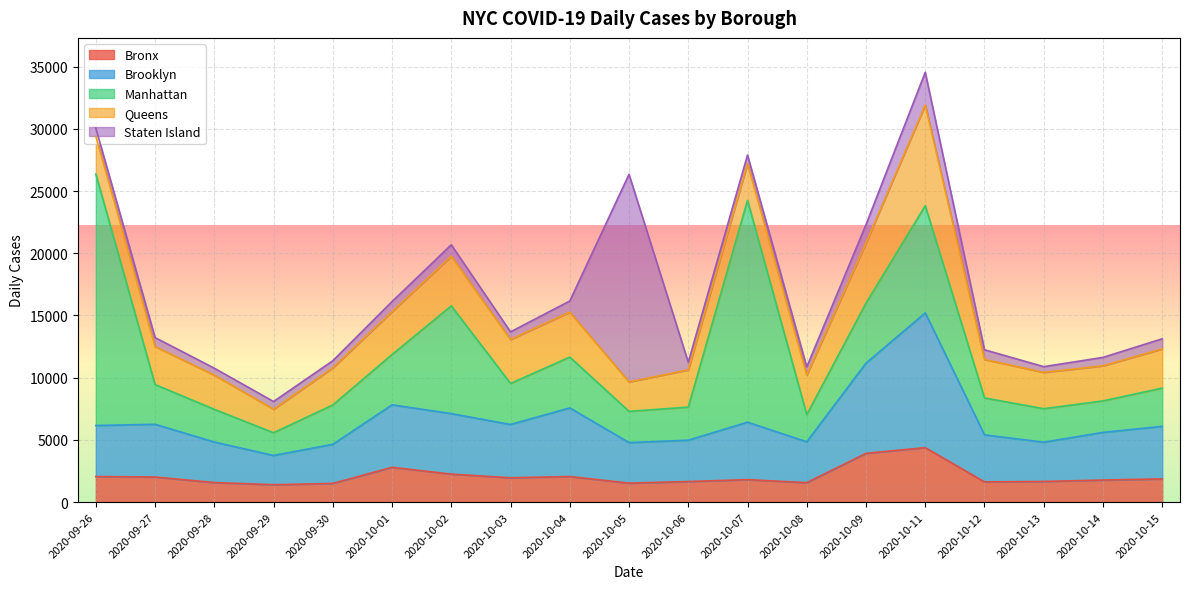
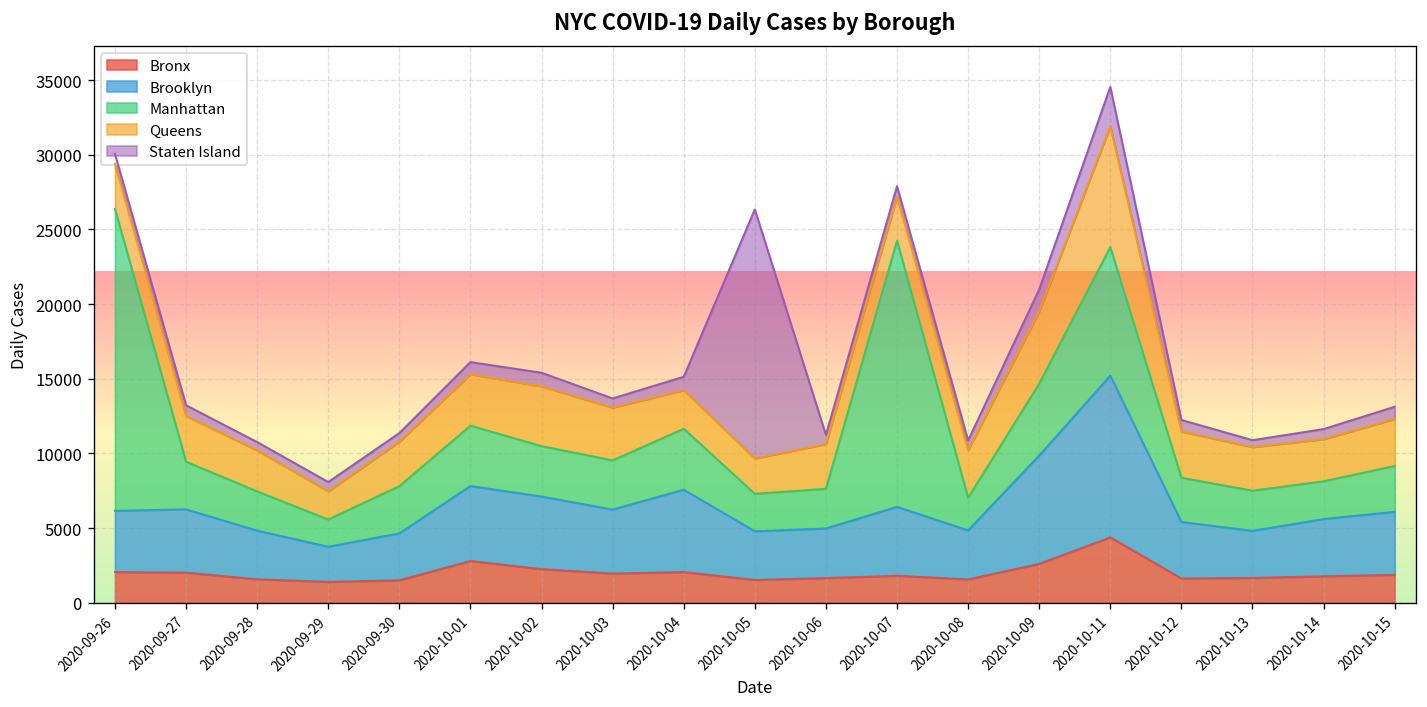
Manhattan, 2020-10-02: 8700 -> 3400
Queens, 2020-10-04: 3600 -> 2600
Bronx, 2020-10-09: 3900 -> 2600
